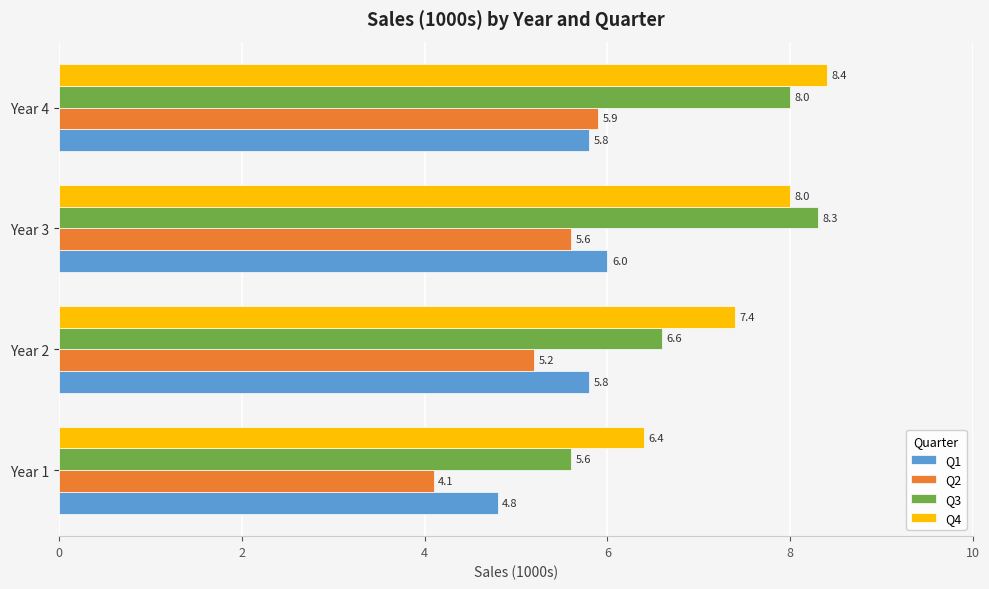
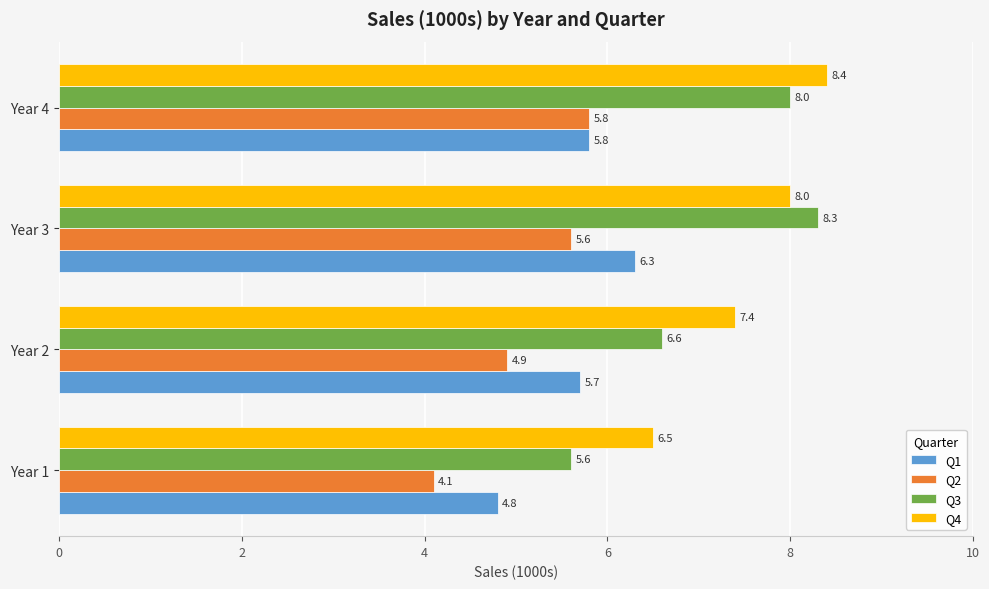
Q2, Year 4: 5.9 -> 5.8
Q1, Year 3: 6.0 -> 6.3
Q2, Year 2: 5.2 -> 4.9
Q1, Year 2: 5.8 -> 5.7
Q4, Year 1: 6.4 -> 6.5
